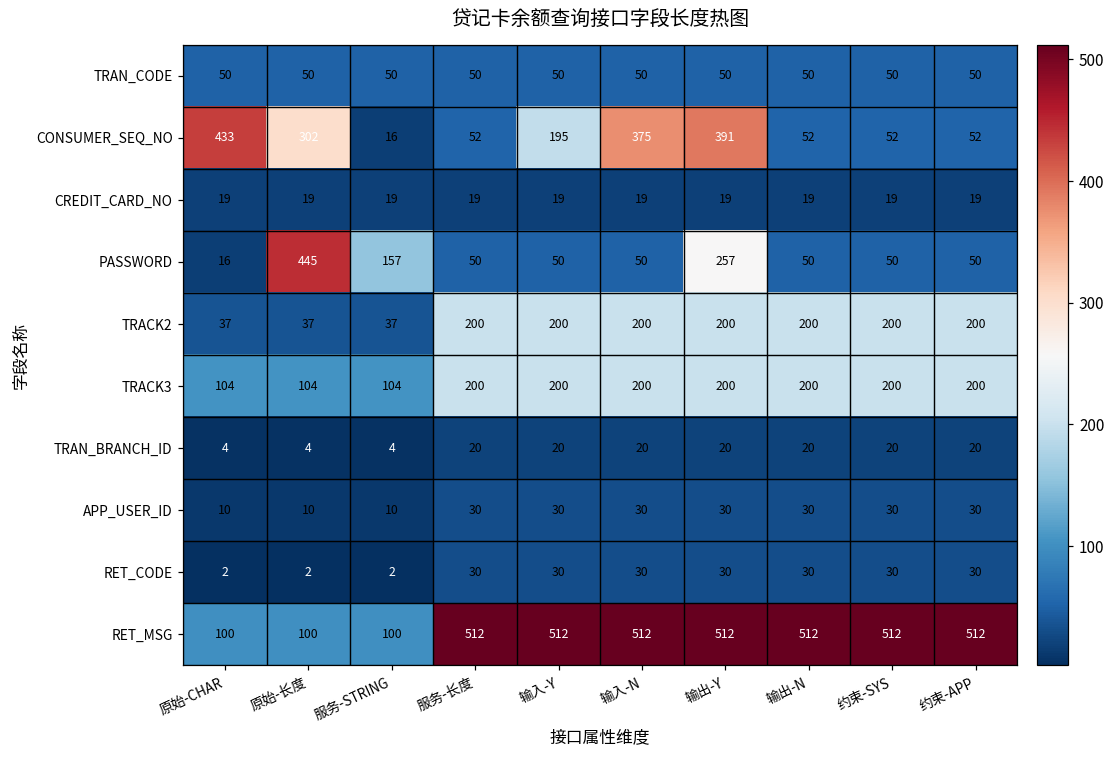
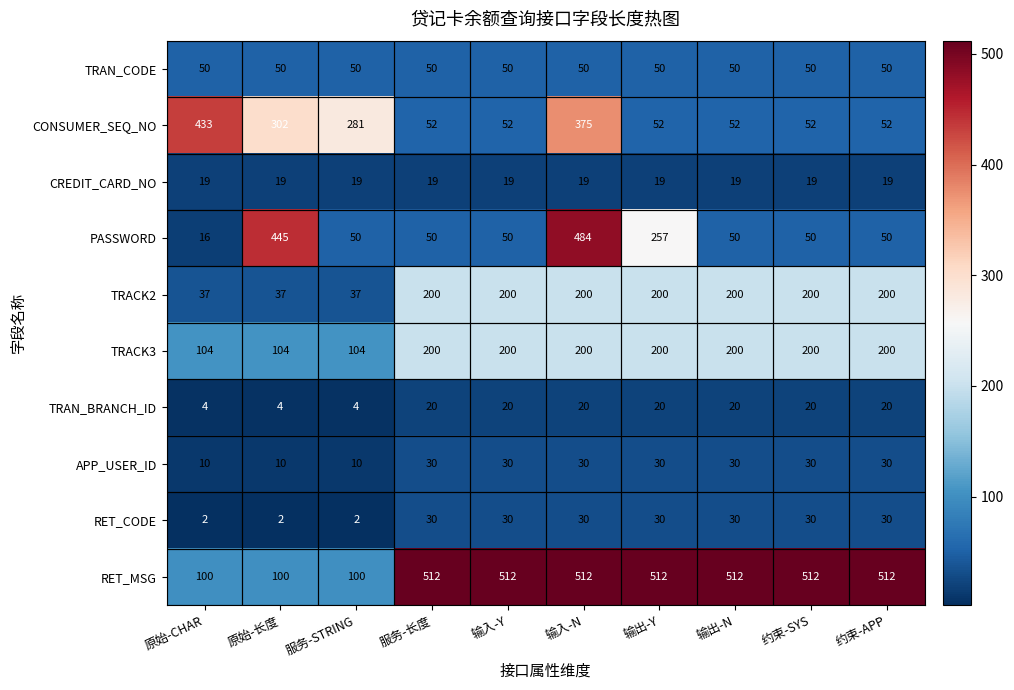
CONSUMER_SEQ_NO, 服务-STRING: 16 -> 281
CONSUMER_SEQ_NO, 输入-Y: 195 -> 52
CONSUMER_SEQ_NO, 输出-Y: 391 -> 52
PASSWORD, 服务-STRING: 157 -> 50
PASSWORD, 输入-N: 50 -> 484
